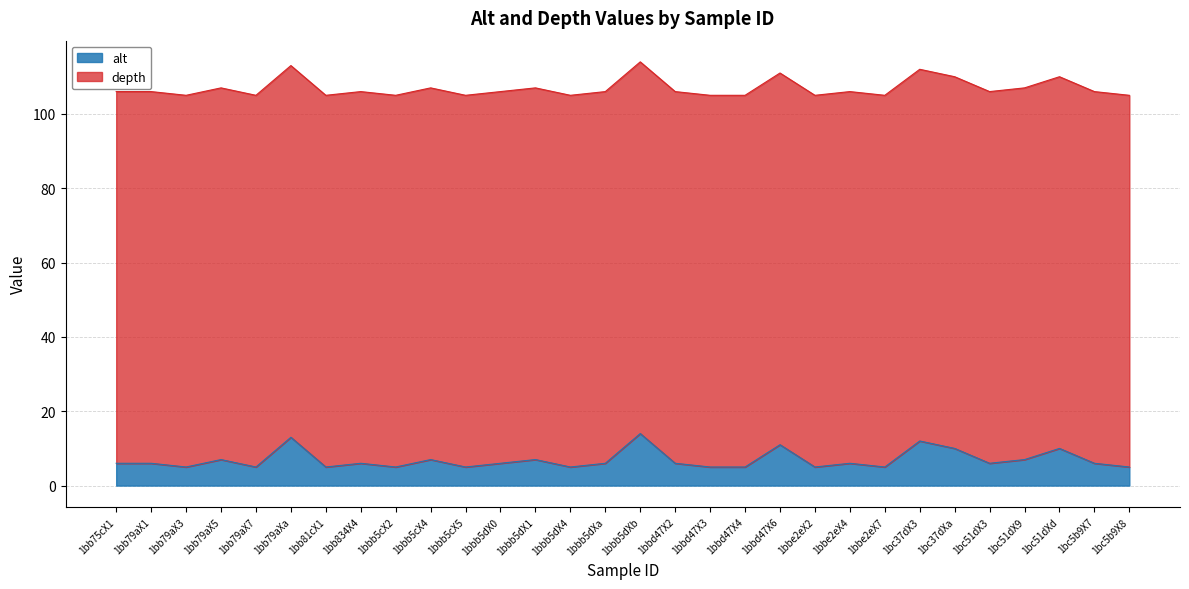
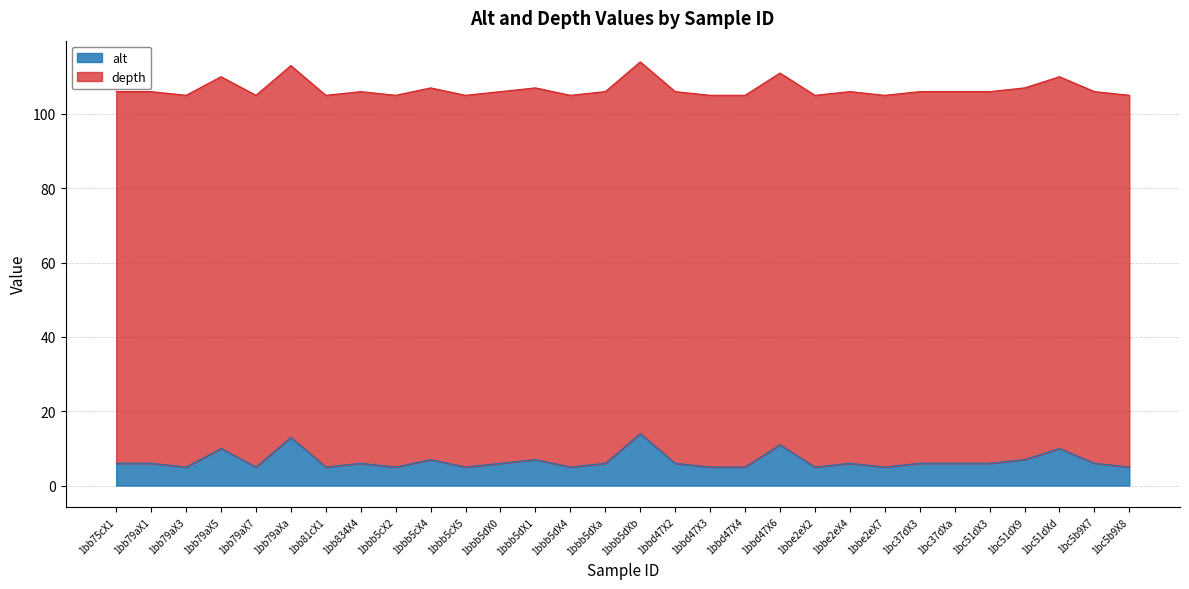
alt, 1bb79aX5: 7 -> 10
alt, 1bc37dX3: 12 -> 6
alt, 1bc37dXa: 10 -> 6
